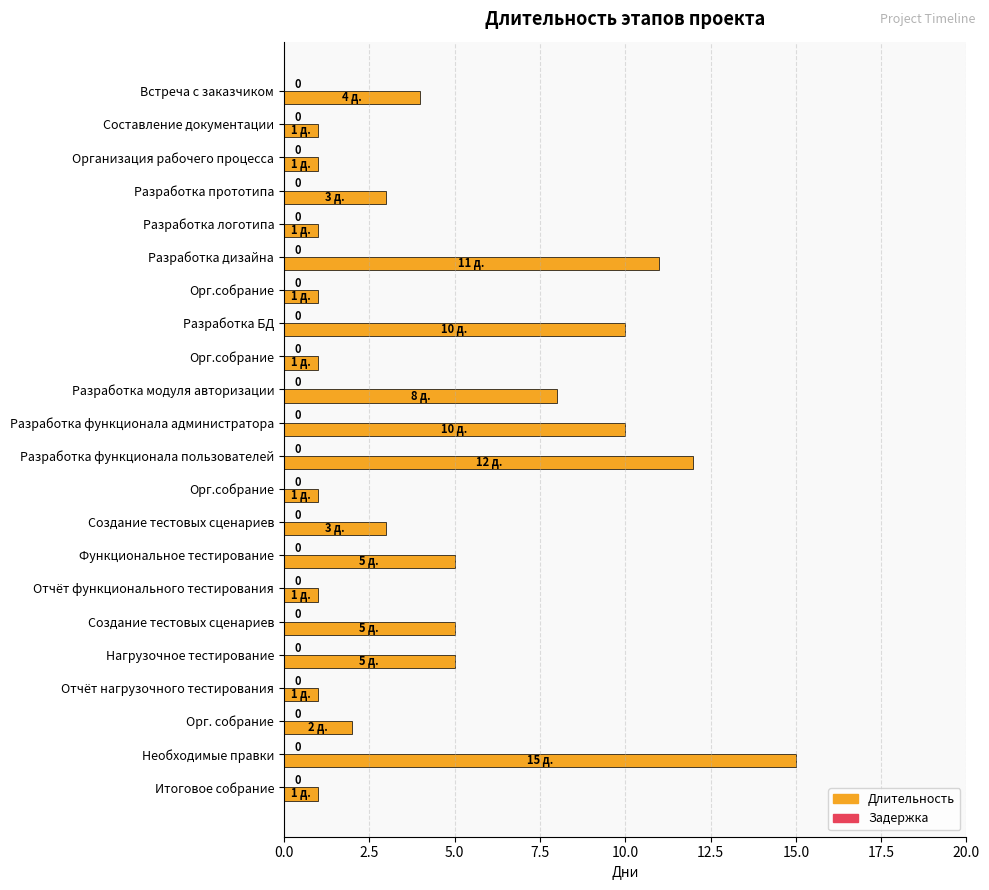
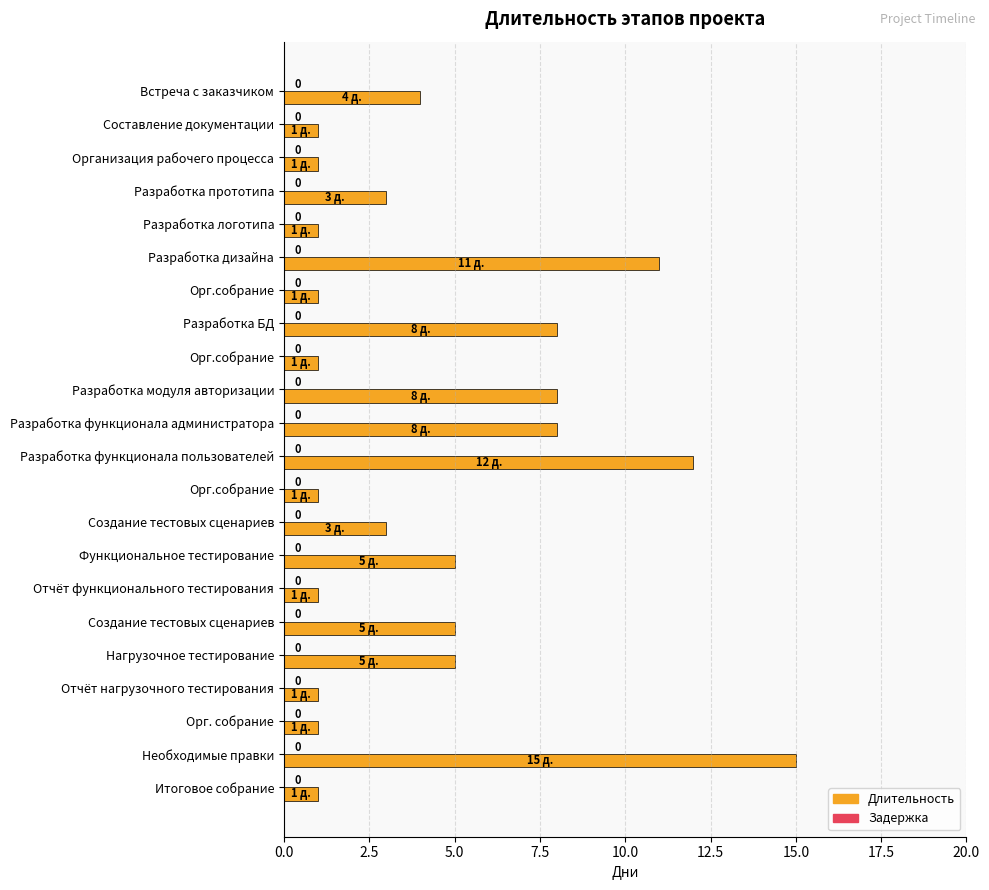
Длительность, Разработка БД: 10 -> 8
Длительность, Разработка функционала администратора: 10 -> 8
Длительность, Орг. собрание: 2 -> 1
